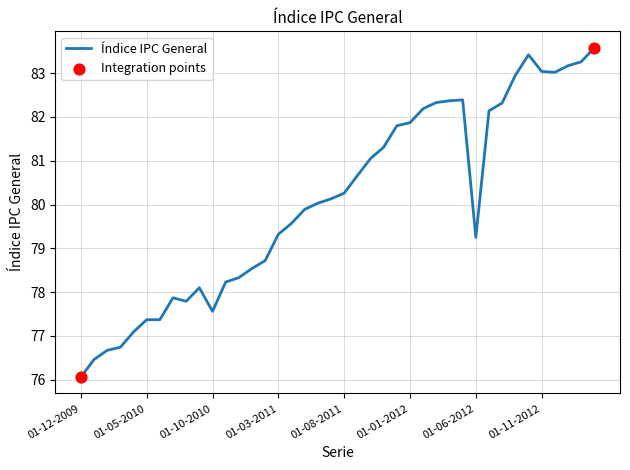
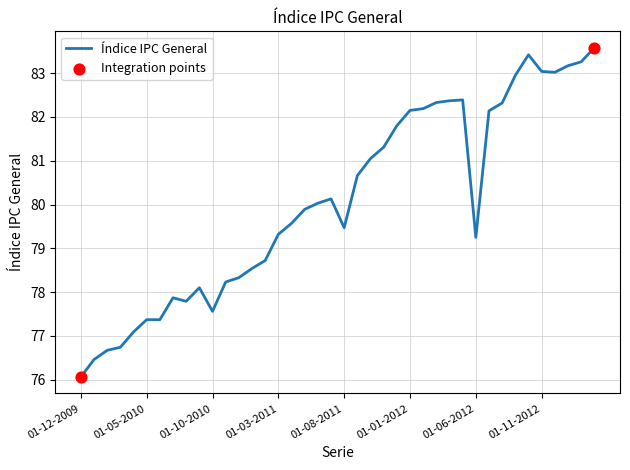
Índice IPC General, 01-08-2011: 80.3 -> 79.5
Índice IPC General, 01-01-2012: 81.9 -> 82.2
